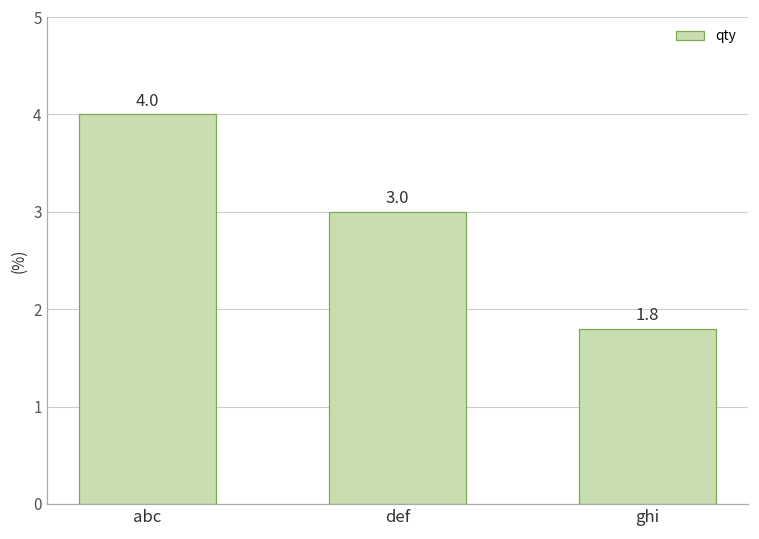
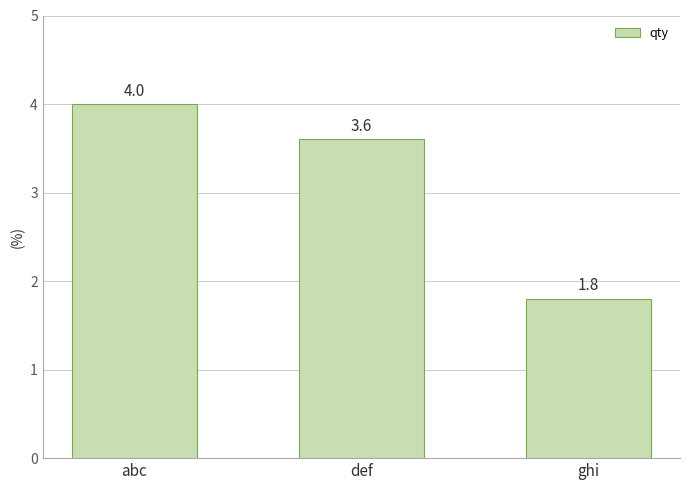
def: 3.0 -> 3.6
